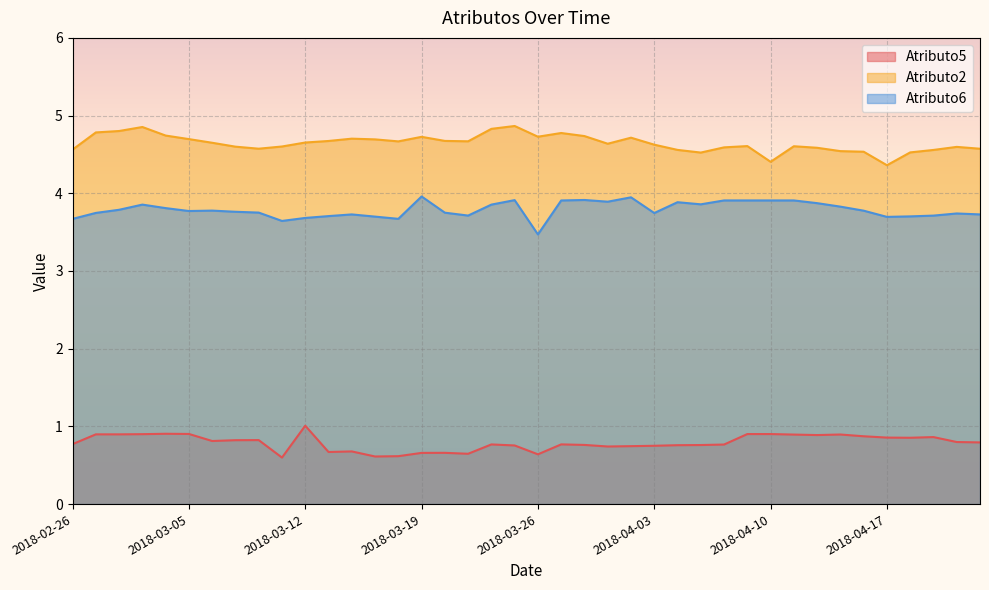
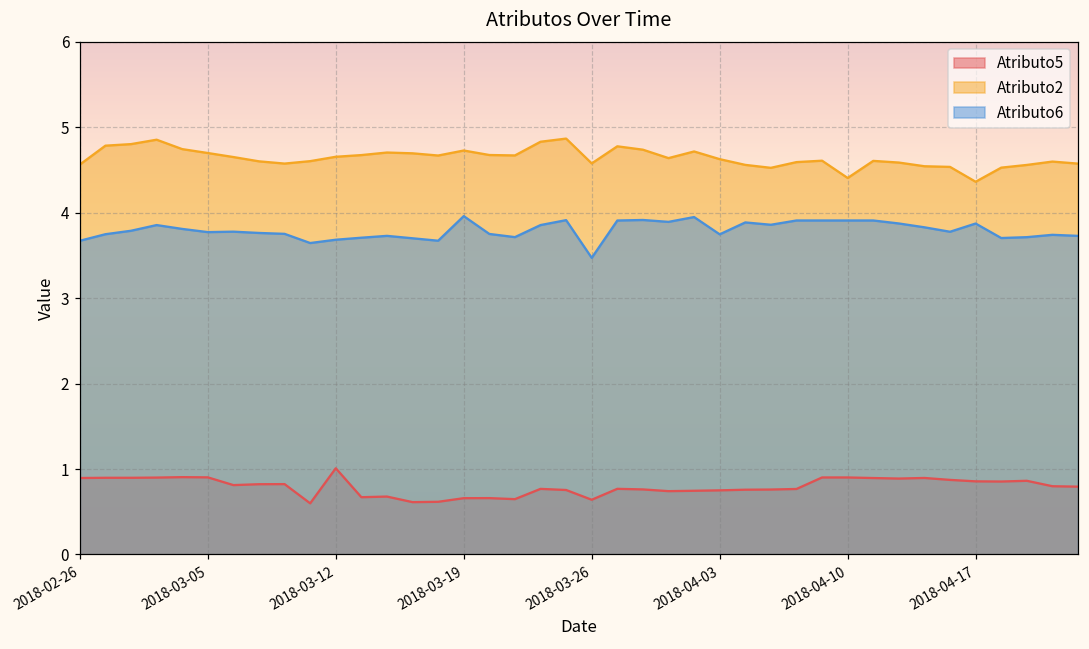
Atributo5, 2018-02-26: 0.8 -> 0.9
Atributo2, 2018-03-26: 4.7 -> 4.6
Atributo6, 2018-04-17: 3.7 -> 3.9
